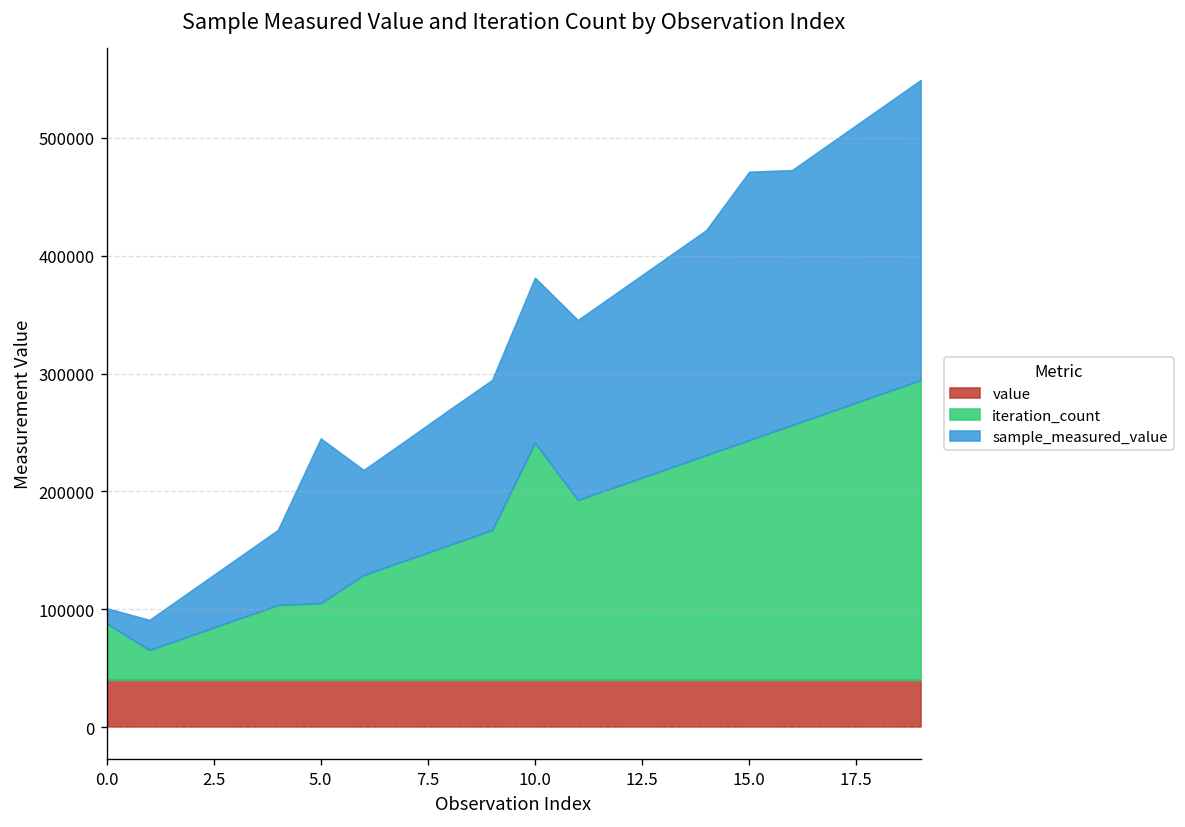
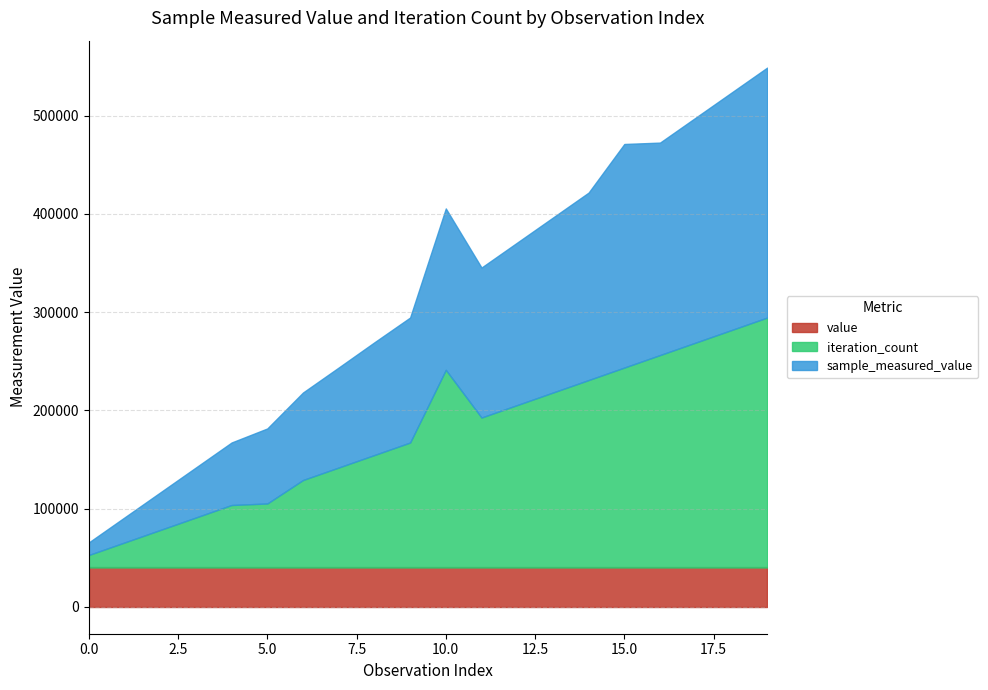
iteration_count, 0.0: 50000 -> 10000
sample_measured_value, 5.0: 140000 -> 80000
sample_measured_value, 10.0: 140000 -> 160000
